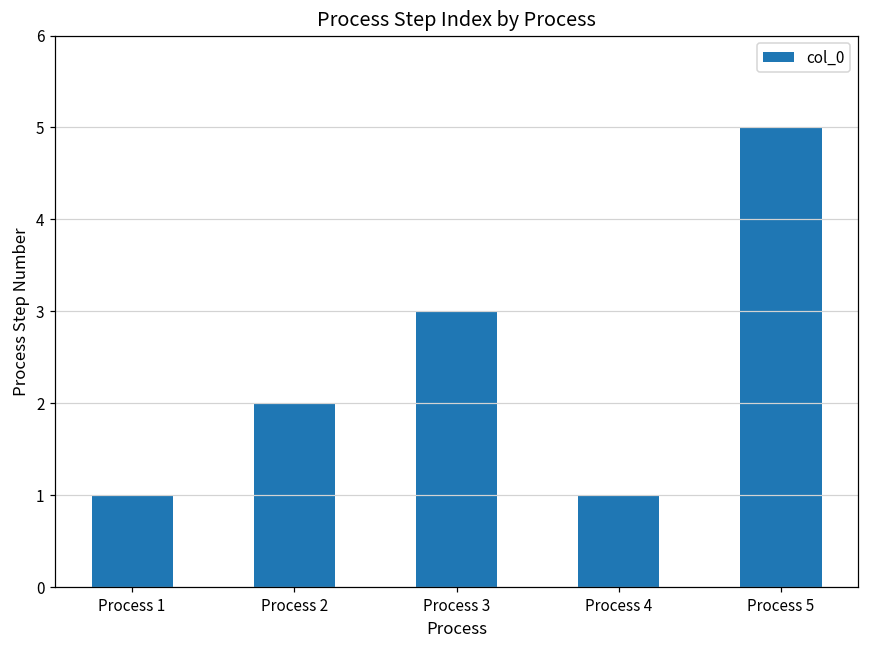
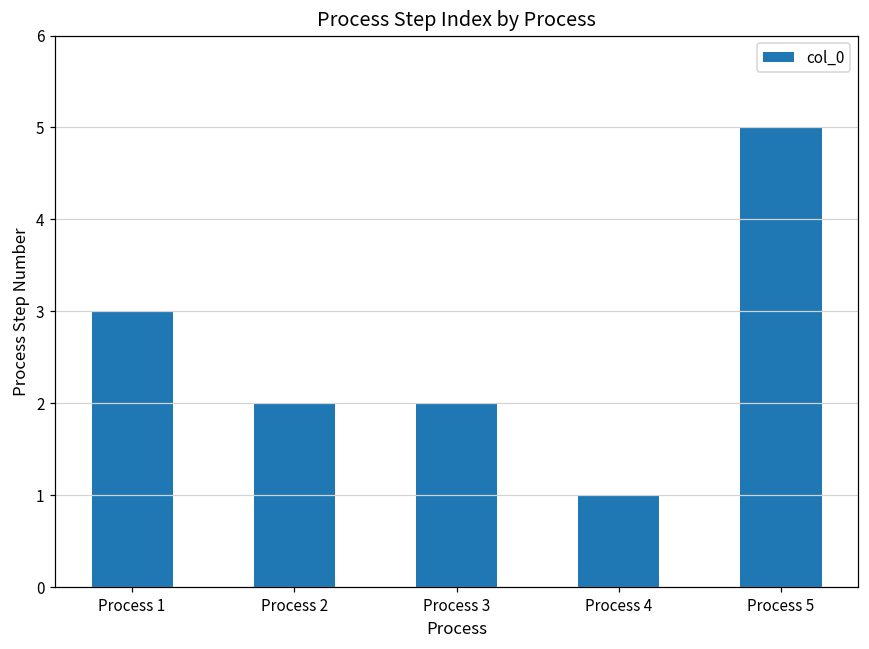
Process 1: 1 -> 3
Process 3: 3 -> 2
